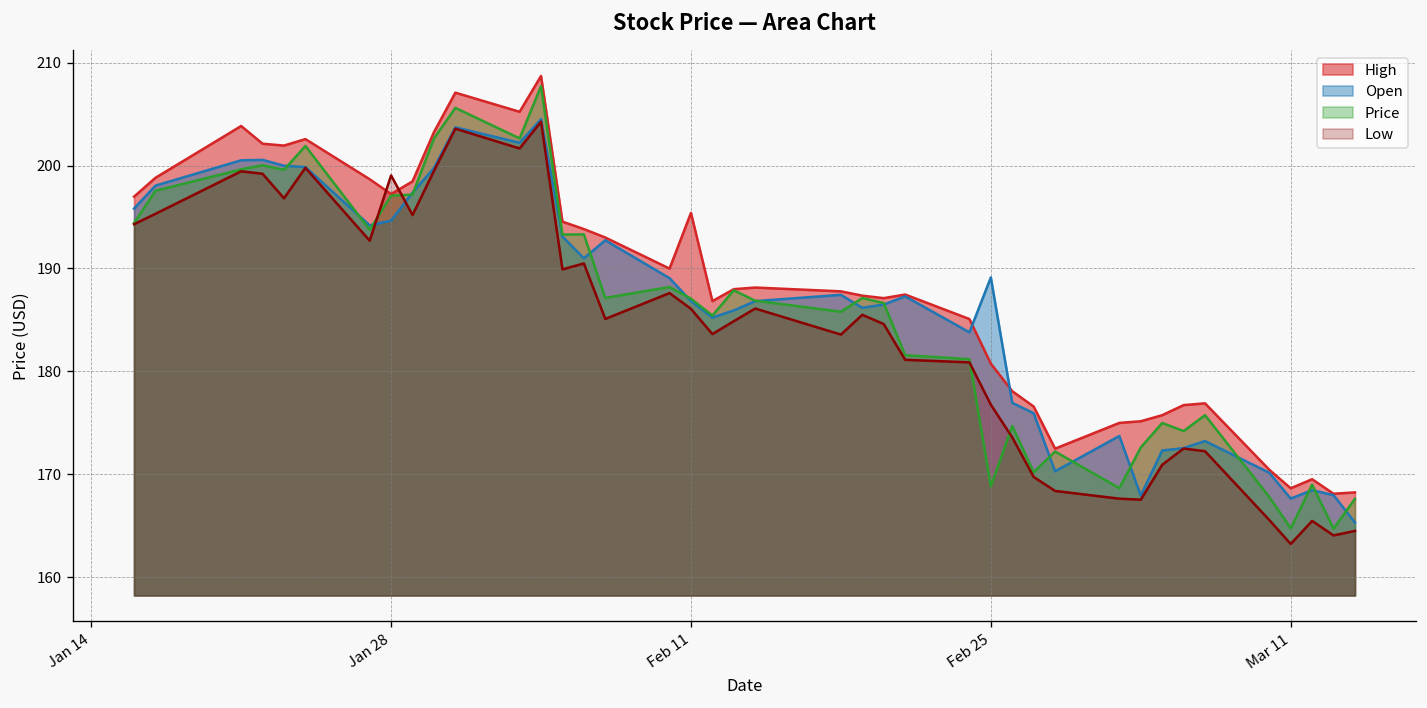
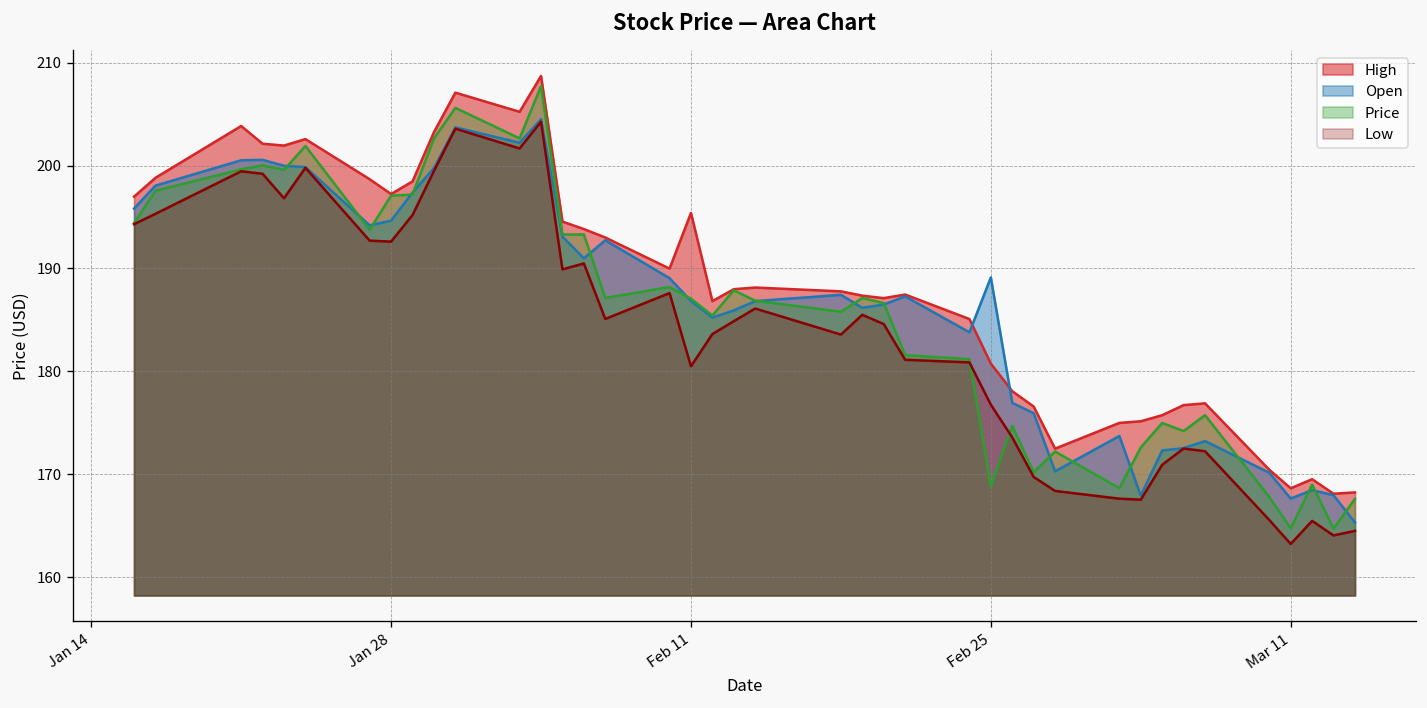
Low, Jan 28: 199 -> 193
Low, Feb 11: 186 -> 181
